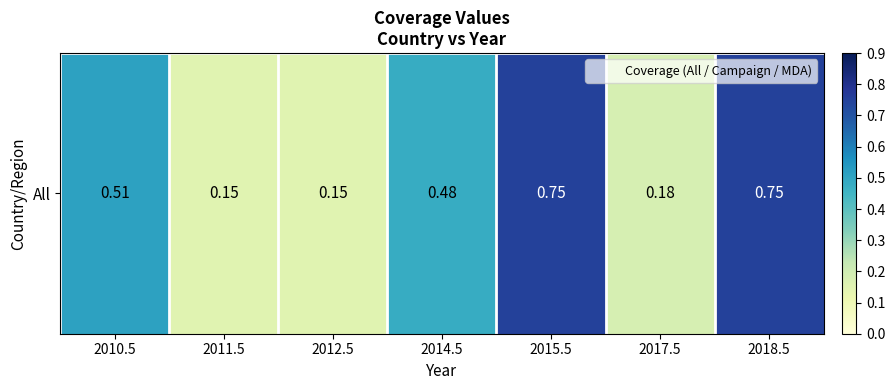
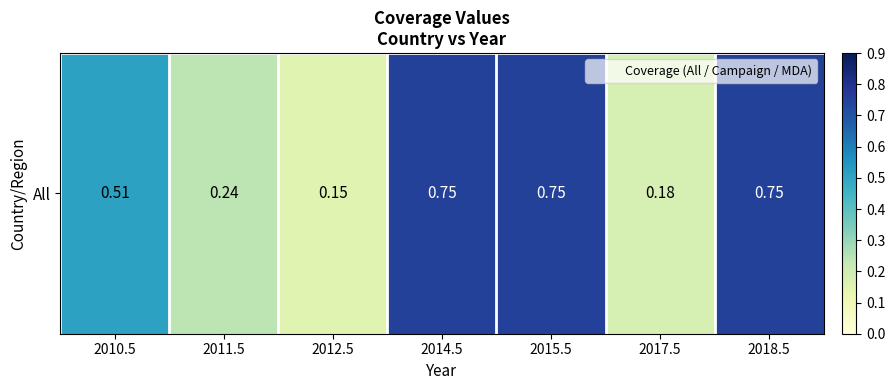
All, 2011.5: 0.15 -> 0.24
All, 2014.5: 0.48 -> 0.75
